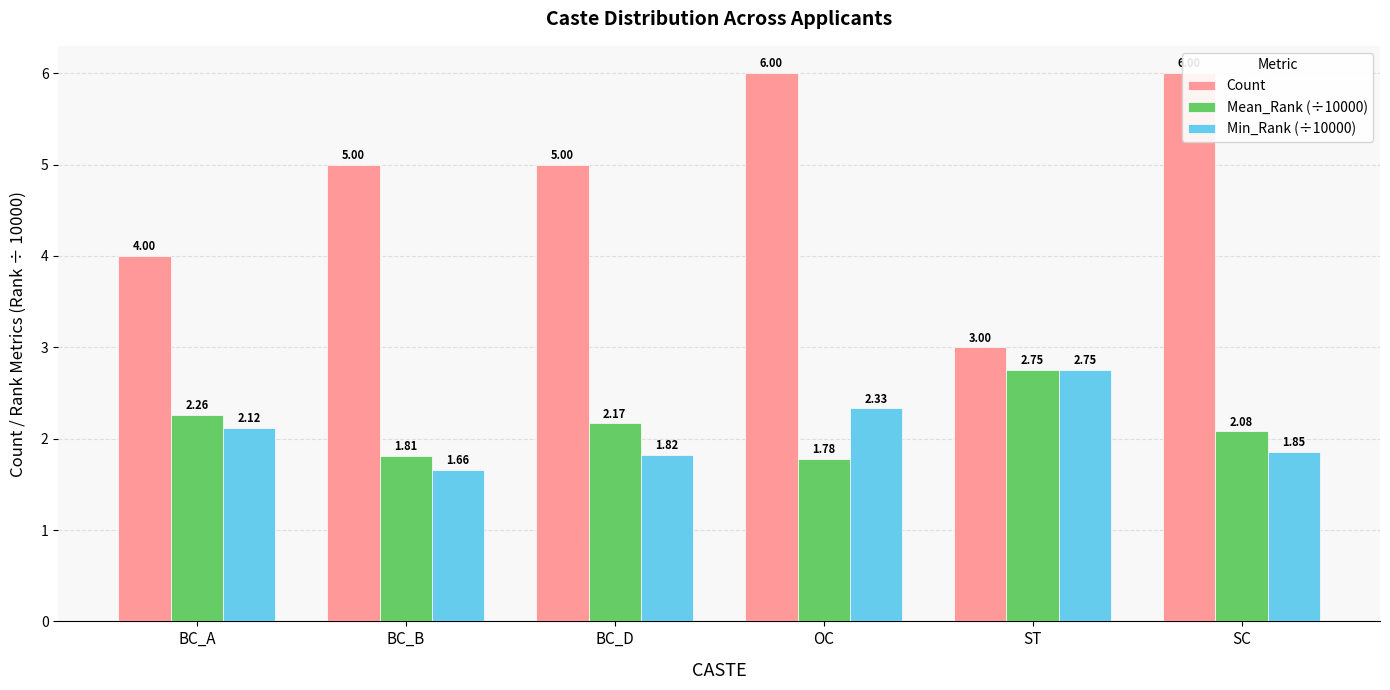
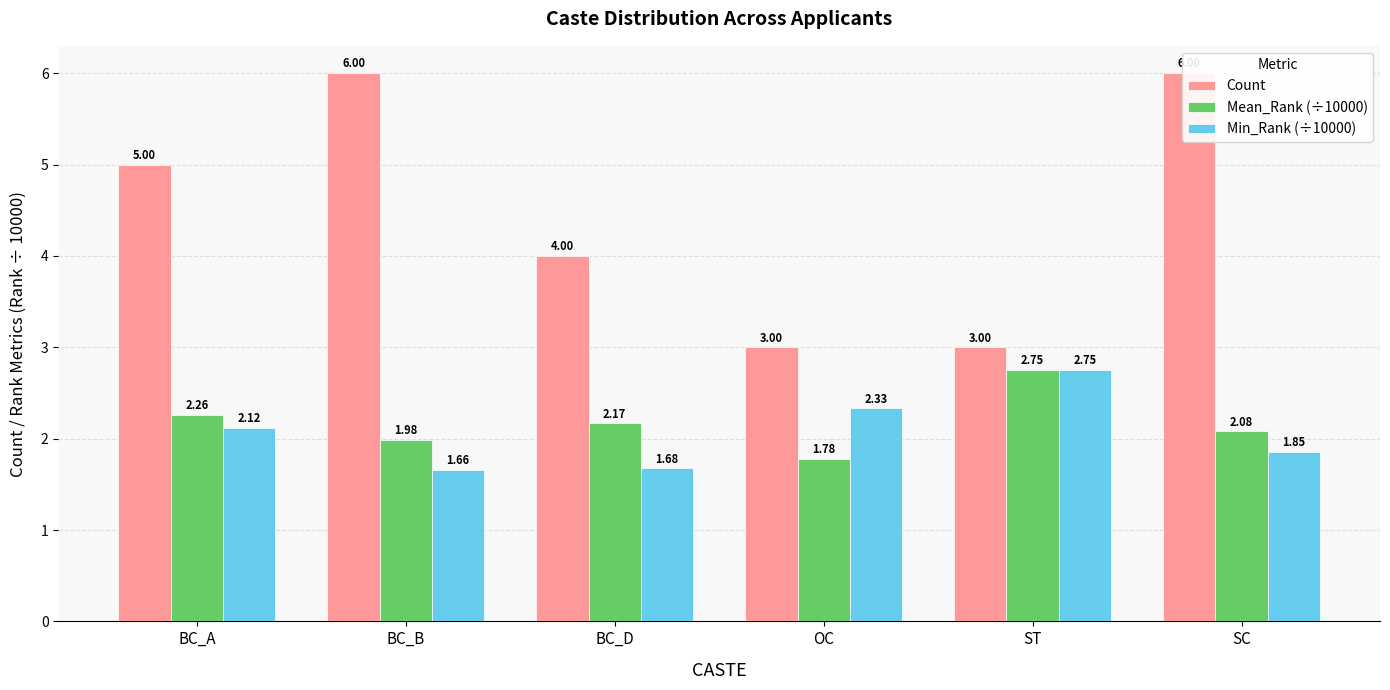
Count, BC_A: 4.00 -> 5.00
Count, BC_B: 5.00 -> 6.00
Mean_Rank (÷10000), BC_B: 1.81 -> 1.98
Count, BC_D: 5.00 -> 4.00
Min_Rank (÷10000), BC_D: 1.82 -> 1.68
Count, OC: 6.00 -> 3.00
